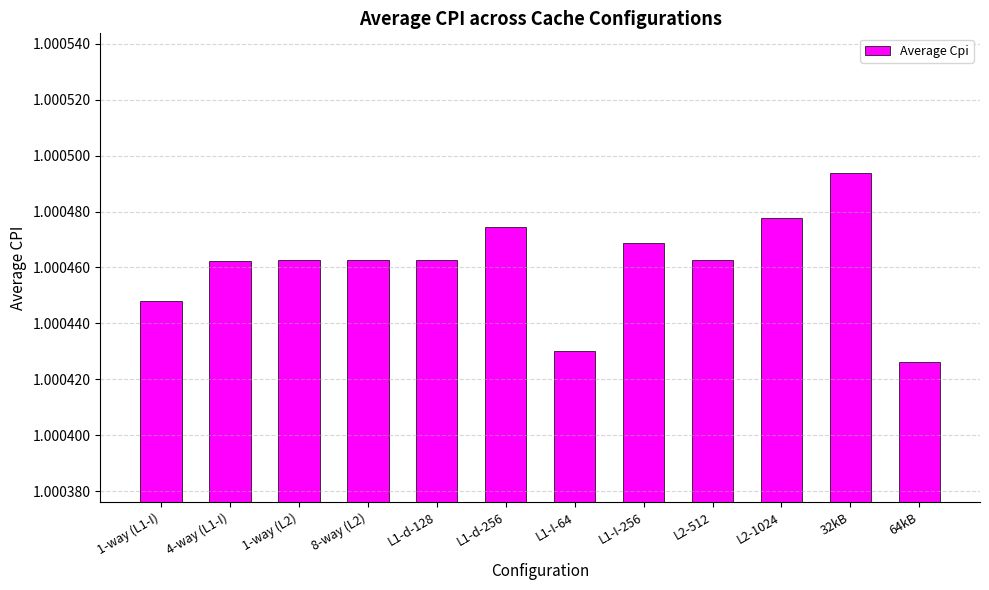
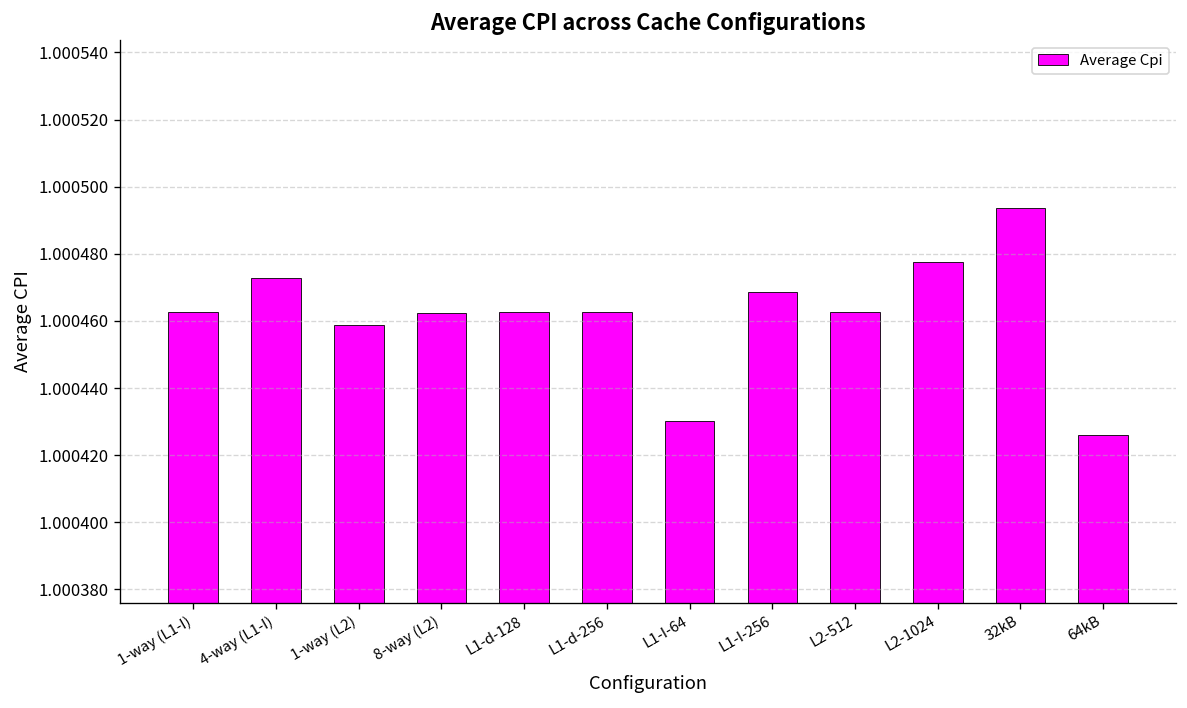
1-way (L1-I): 1.000448 -> 1.000463
4-way (L1-I): 1.000462 -> 1.000473
1-way (L2): 1.000463 -> 1.000459
L1-d-256: 1.000475 -> 1.000463
